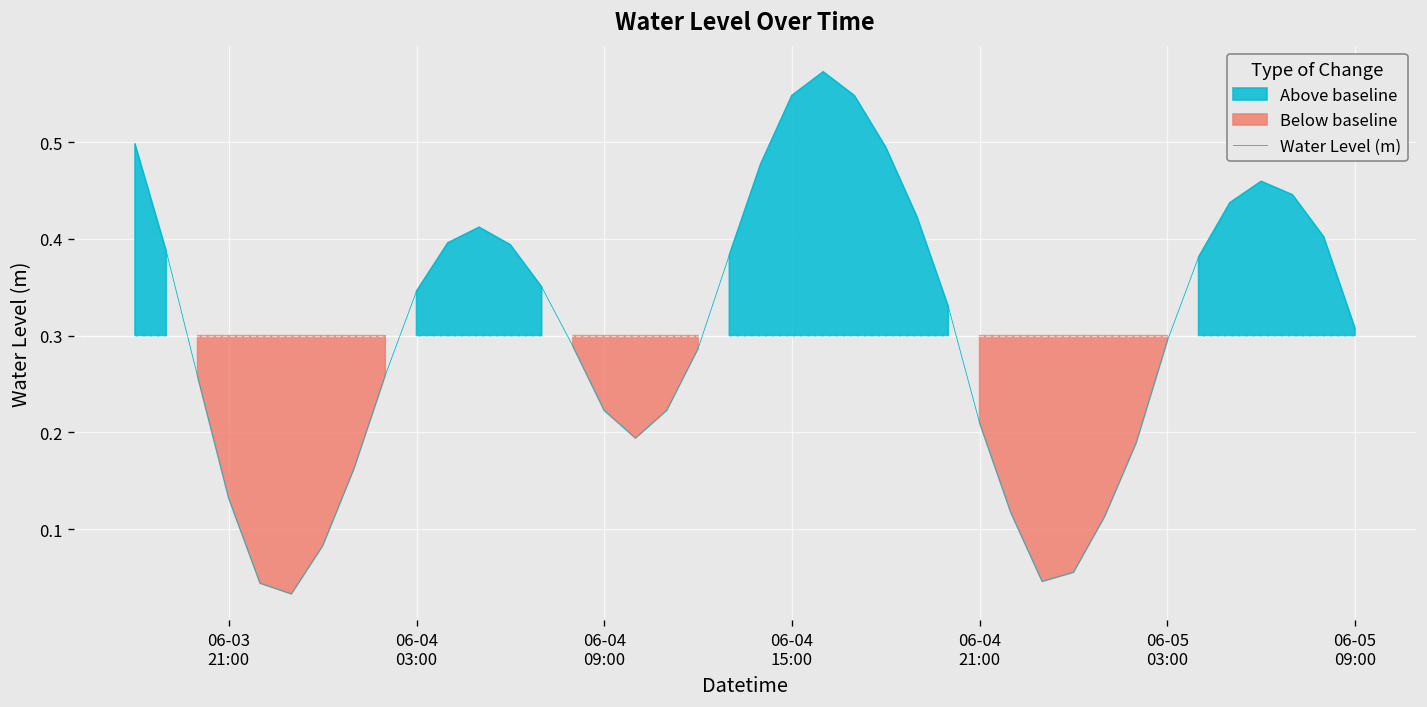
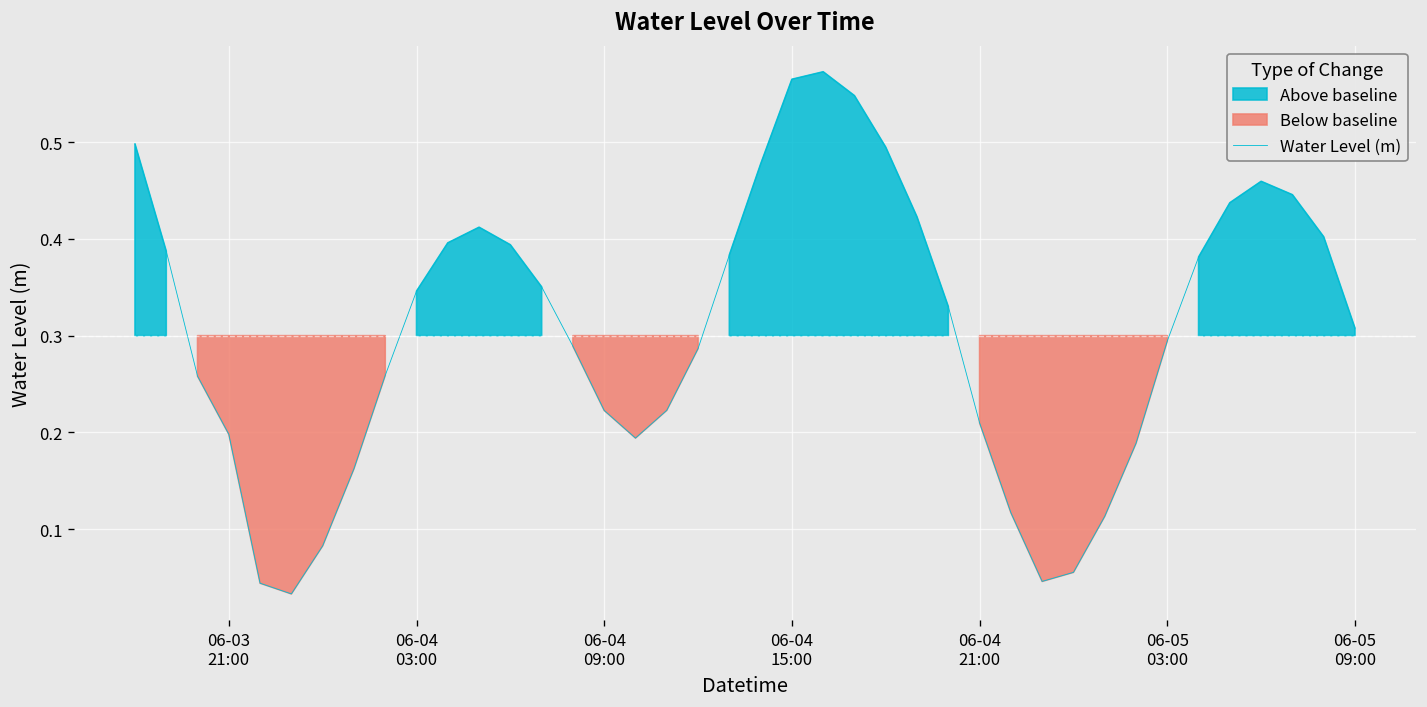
06-03 21:00: 0.13 -> 0.20
06-04 15:00: 0.55 -> 0.57
